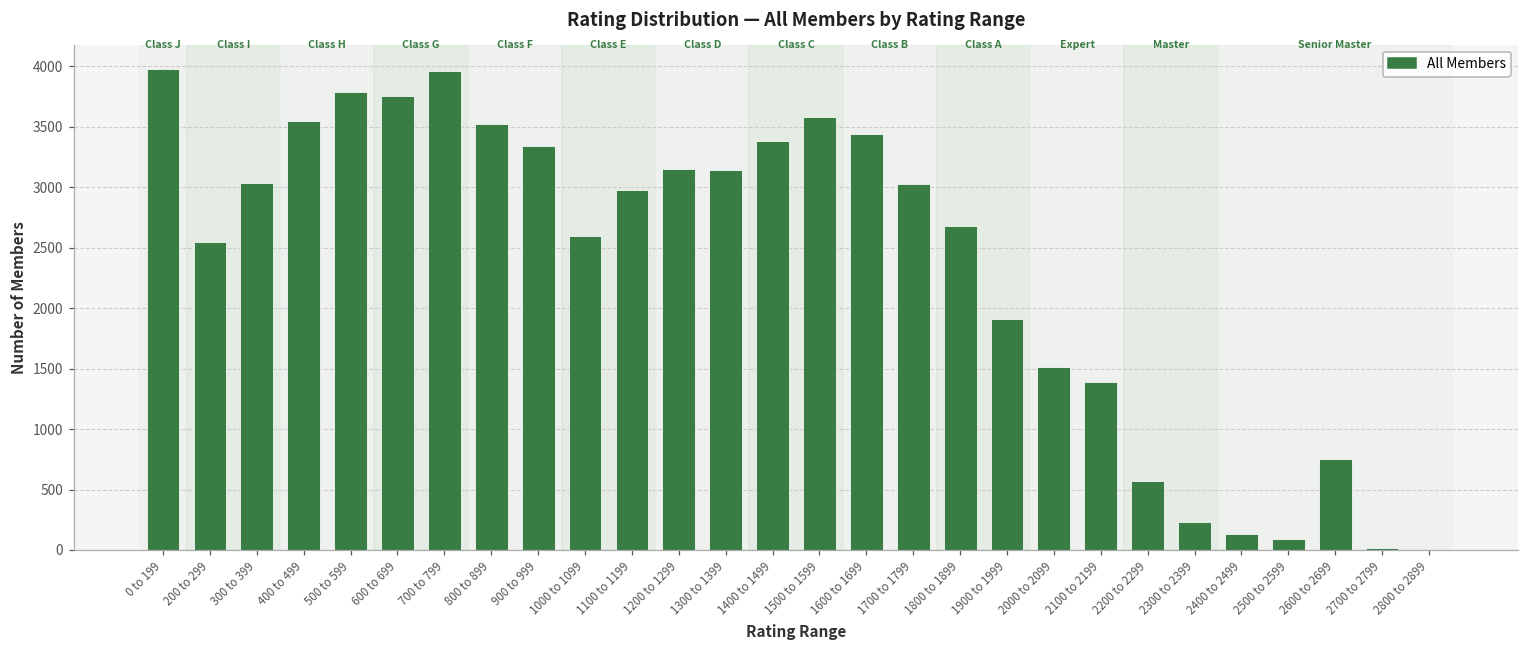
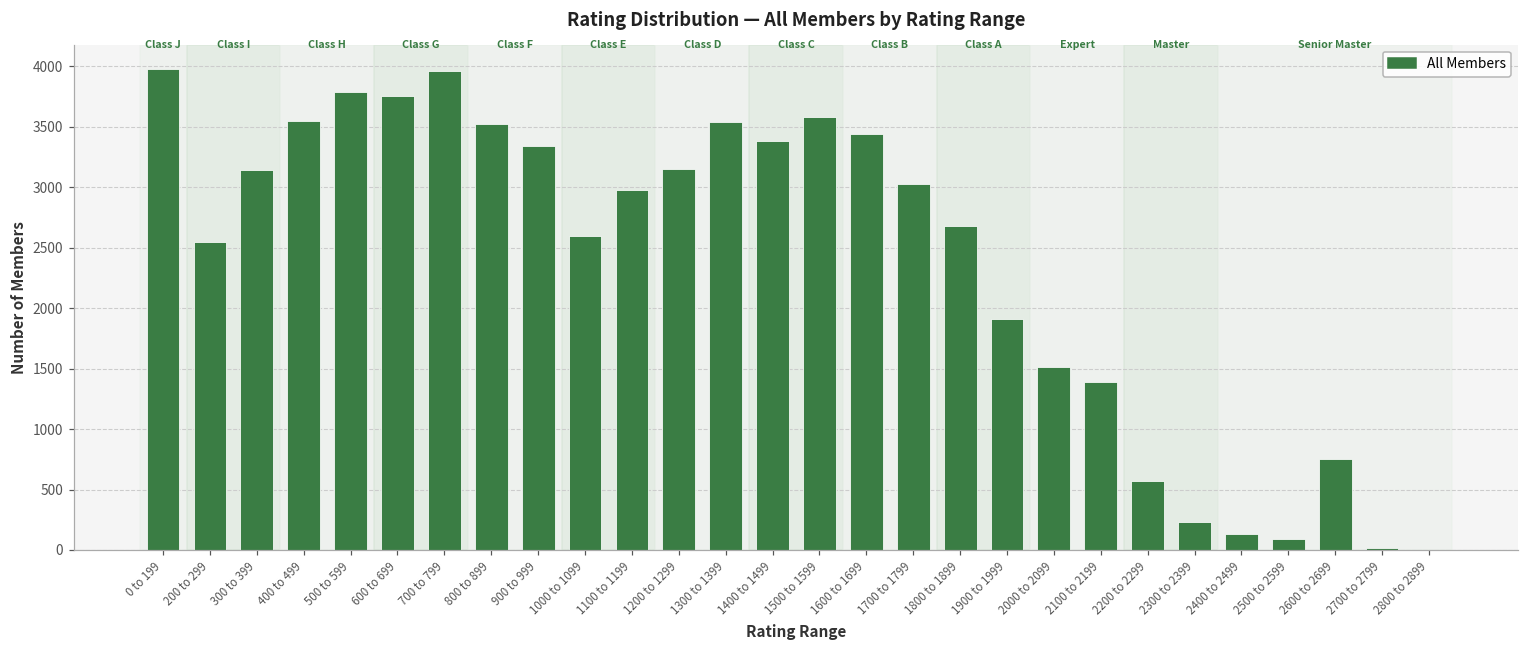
300 to 399: 3040 -> 3140
1300 to 1399: 3140 -> 3540
